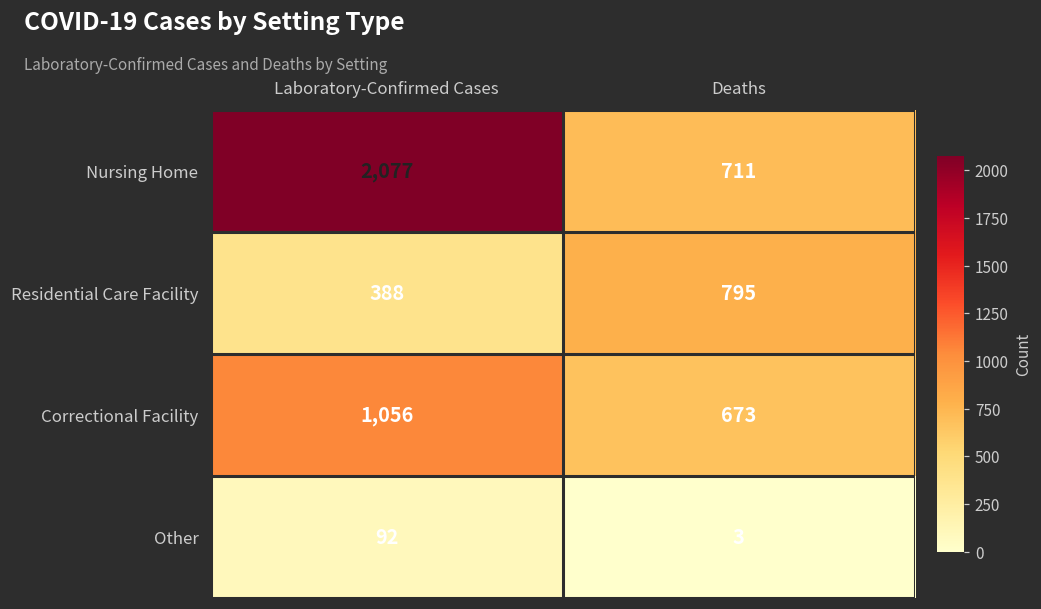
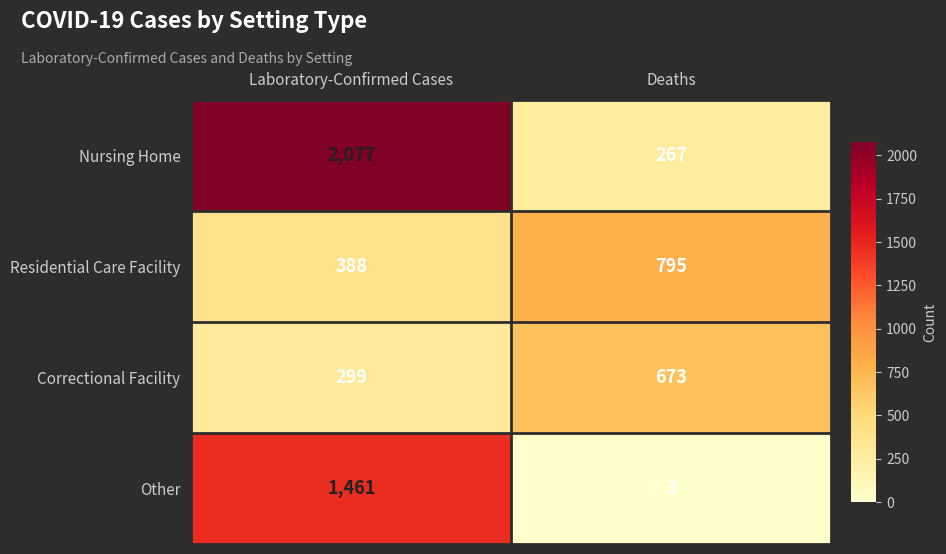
Nursing Home, Deaths: 711 -> 267
Correctional Facility, Laboratory-Confirmed Cases: 1,056 -> 299
Other, Laboratory-Confirmed Cases: 92 -> 1,461
